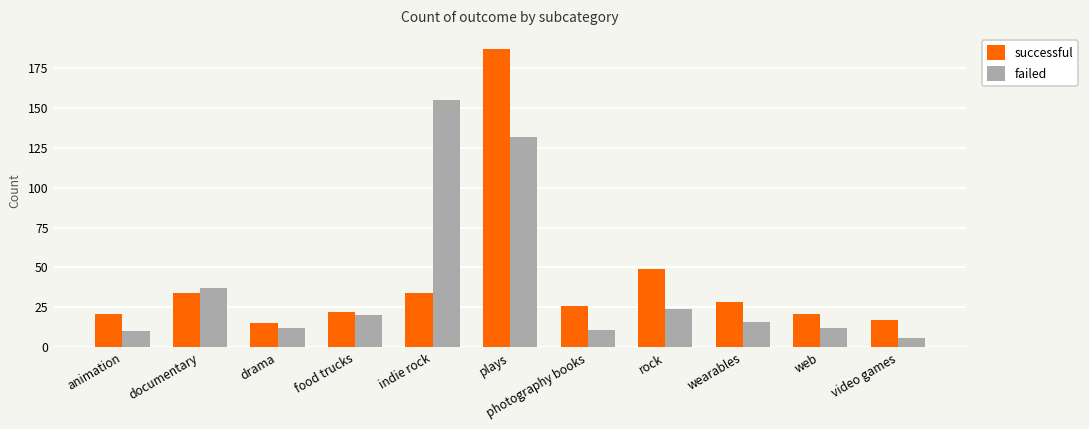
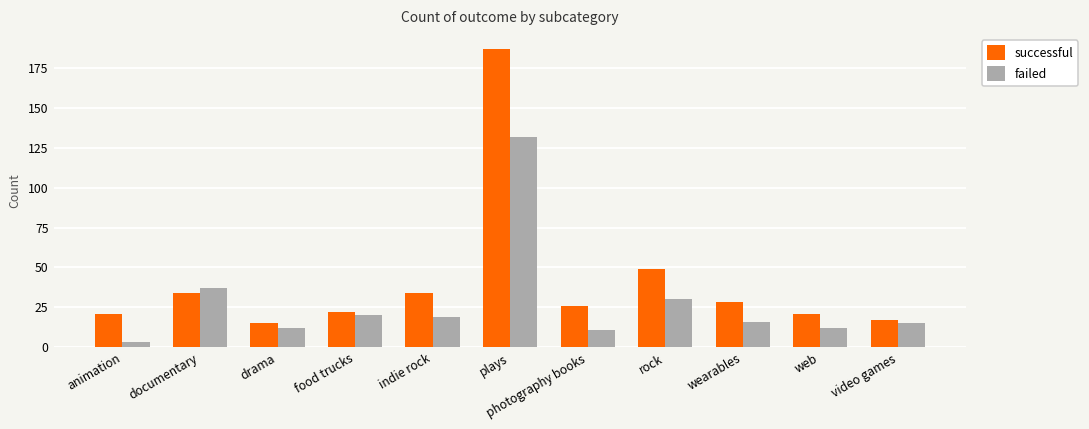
failed, animation: 10 -> 3
failed, indie rock: 155 -> 19
failed, rock: 24 -> 30
failed, video games: 6 -> 15
